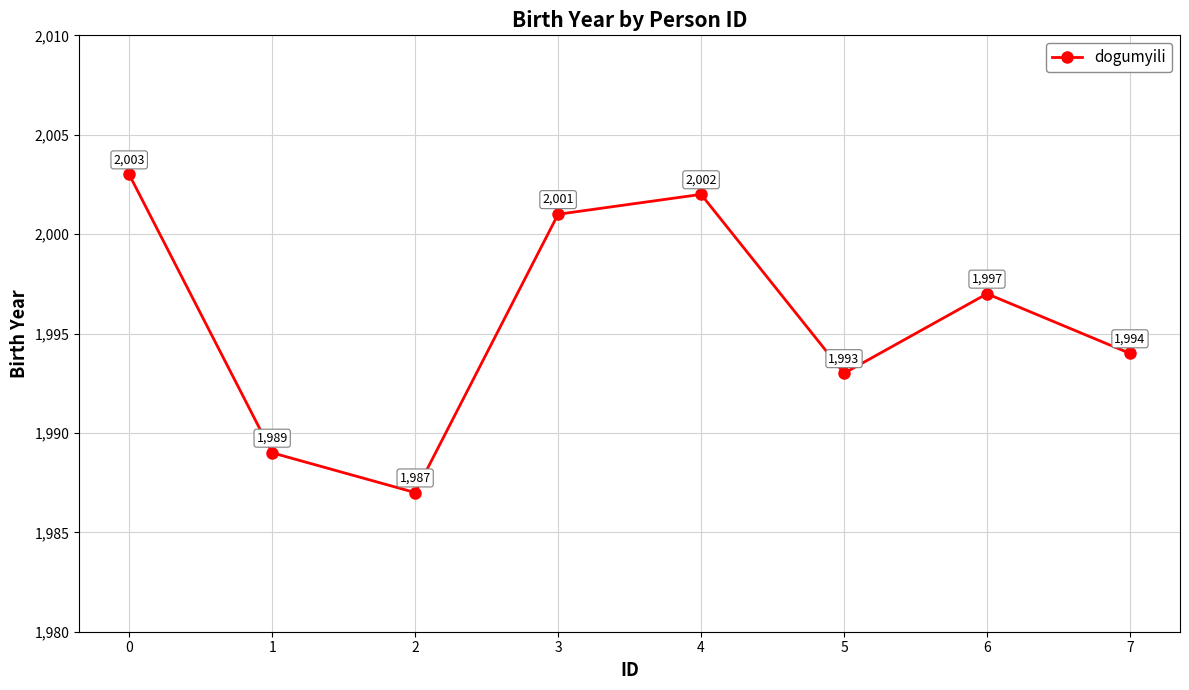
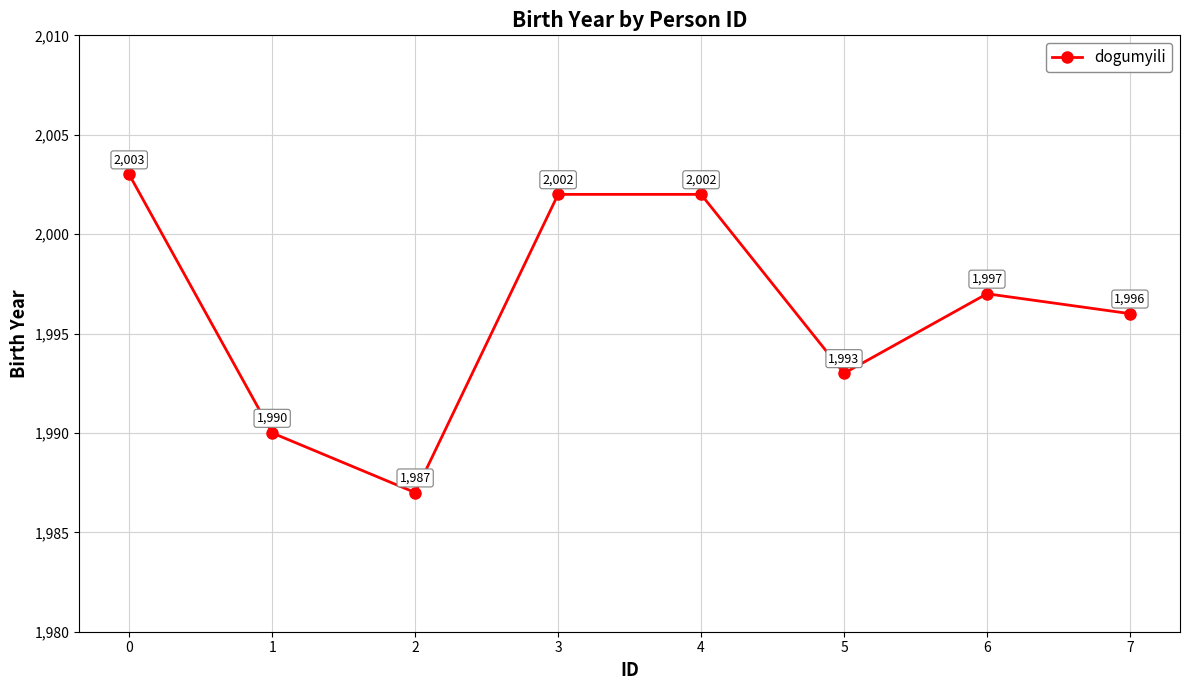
1: 1,989 -> 1,990
3: 2,001 -> 2,002
7: 1,994 -> 1,996
